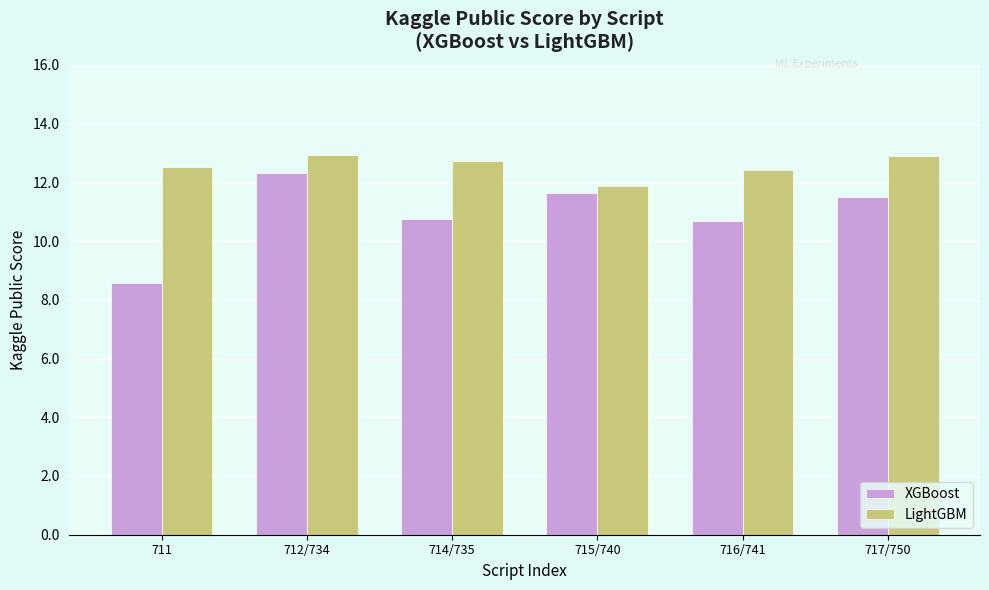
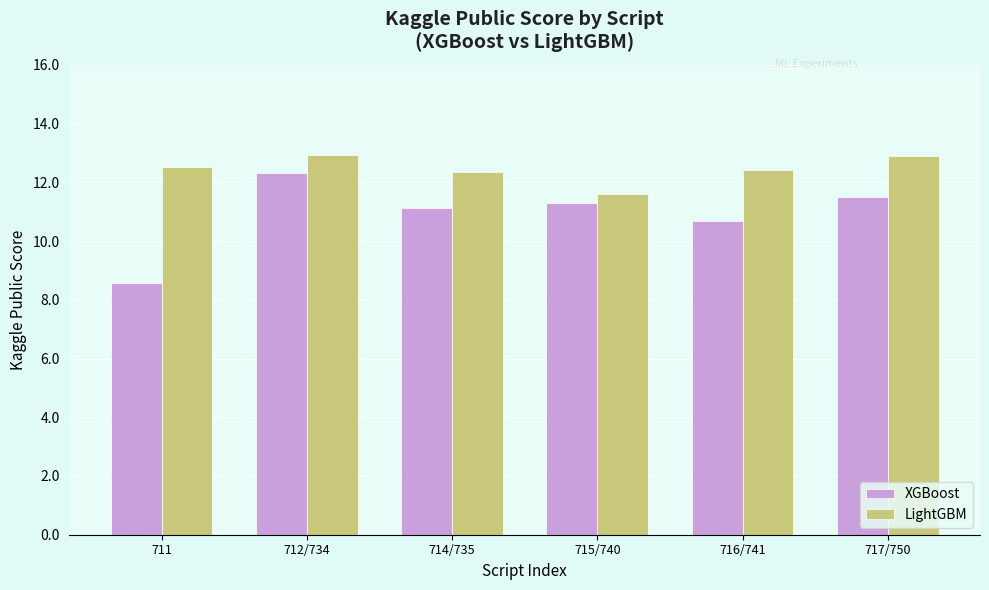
XGBoost, 714/735: 10.7 -> 11.1
LightGBM, 714/735: 12.7 -> 12.4
XGBoost, 715/740: 11.6 -> 11.3
LightGBM, 715/740: 11.9 -> 11.6
